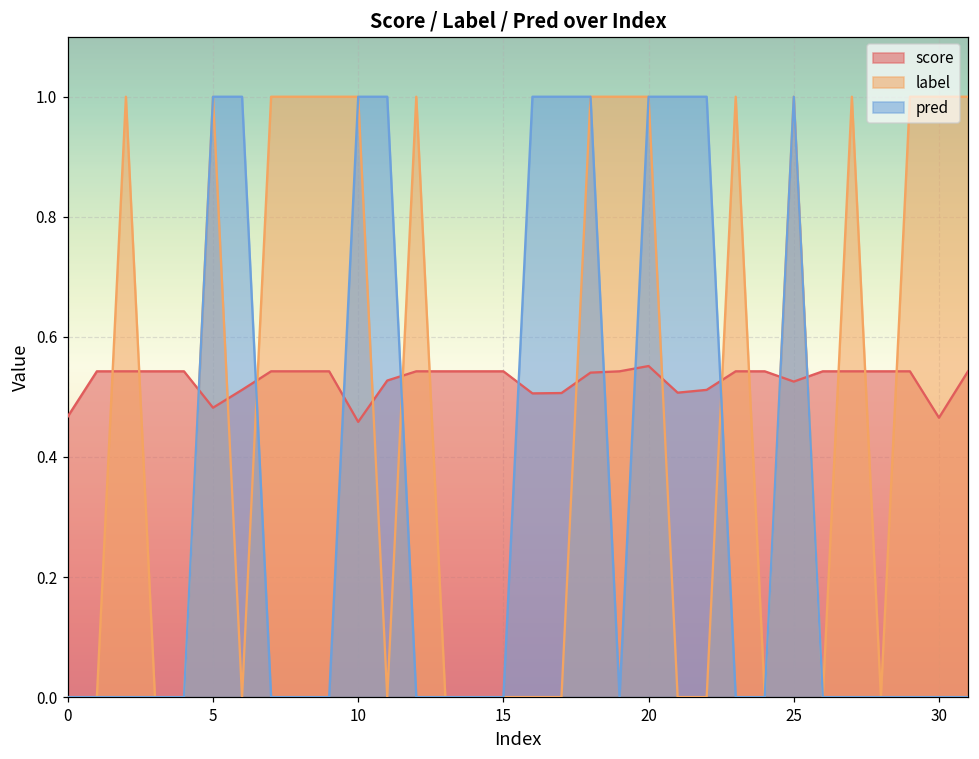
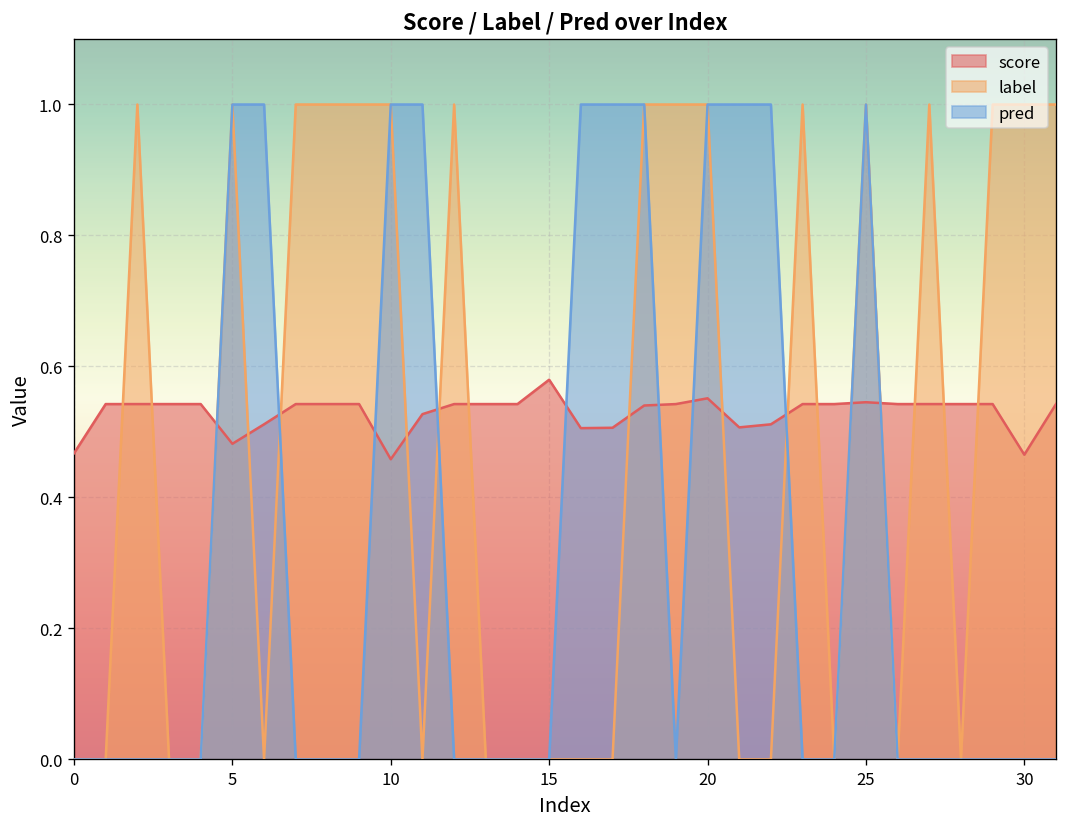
score, 15: 0.54 -> 0.58
score, 25: 0.53 -> 0.55
